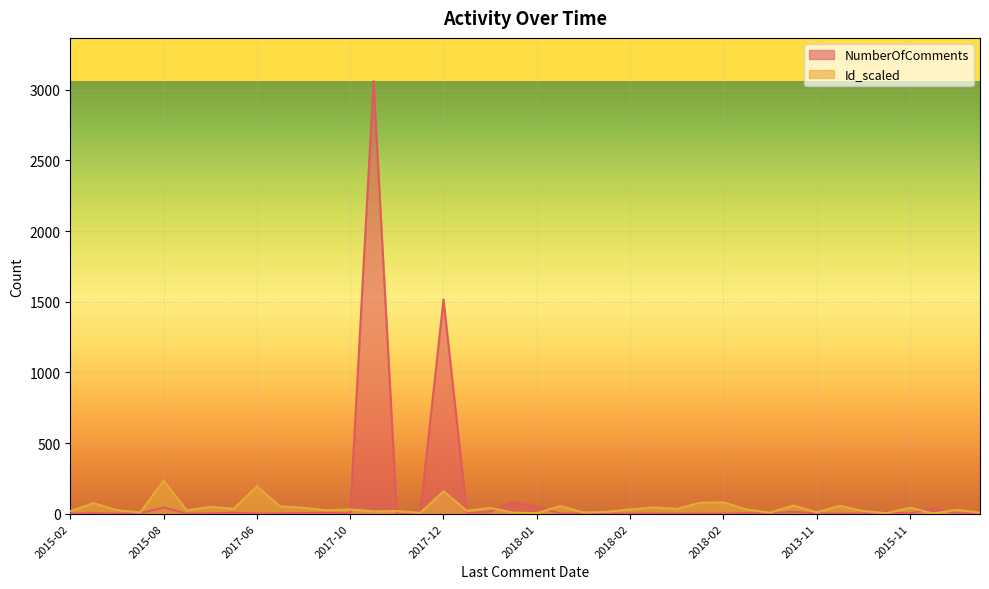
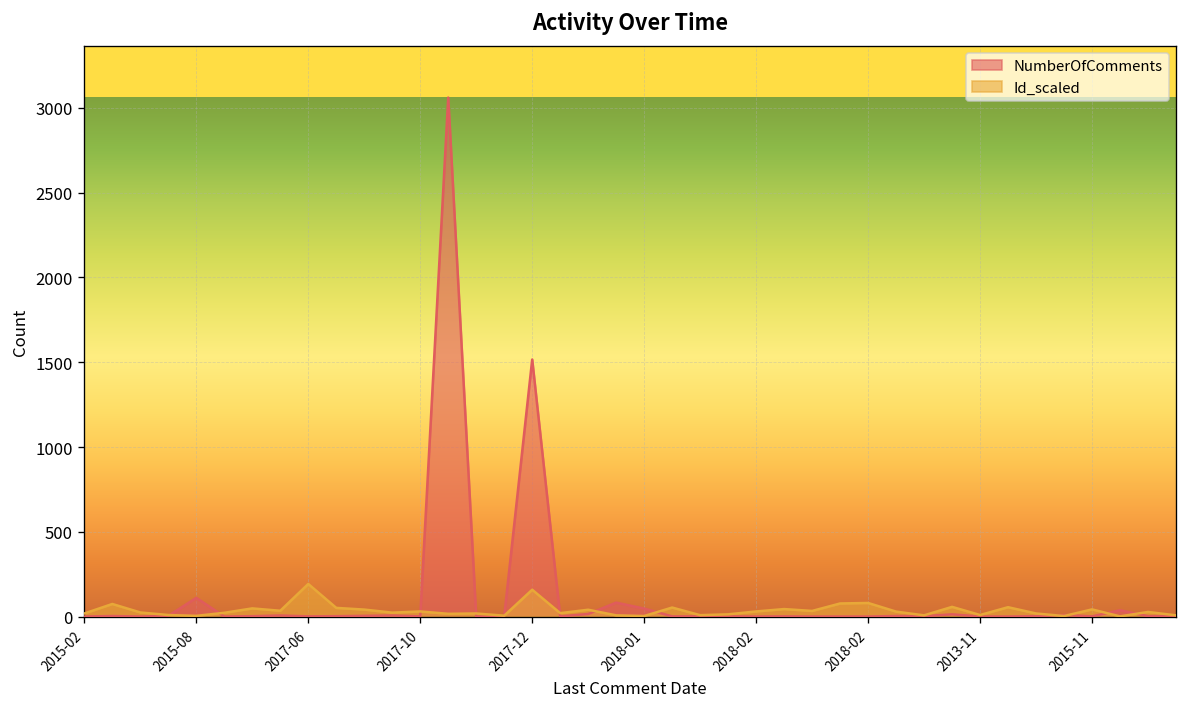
NumberOfComments, 2015-08: 40 -> 110
Id_scaled, 2015-08: 230 -> 10
